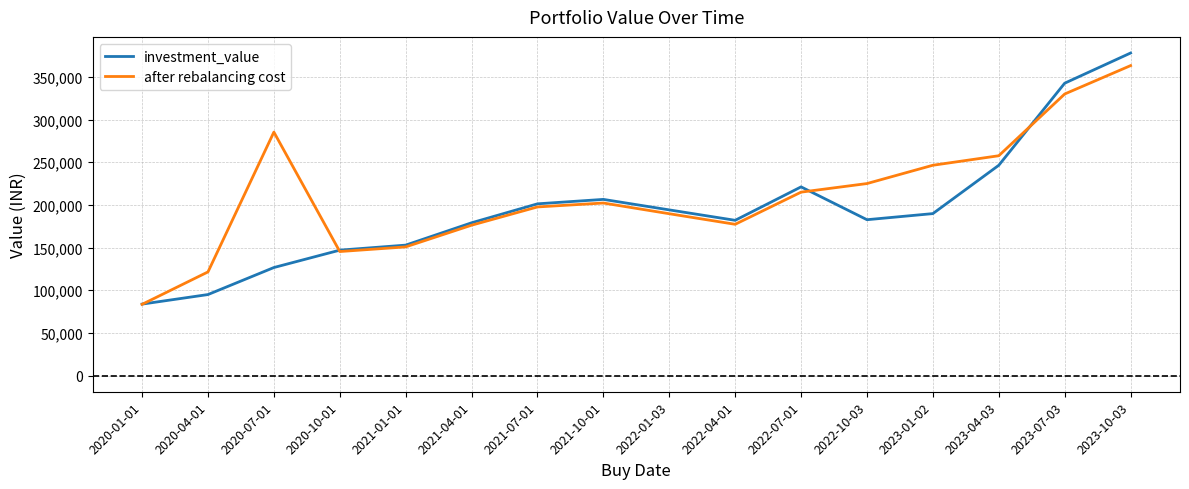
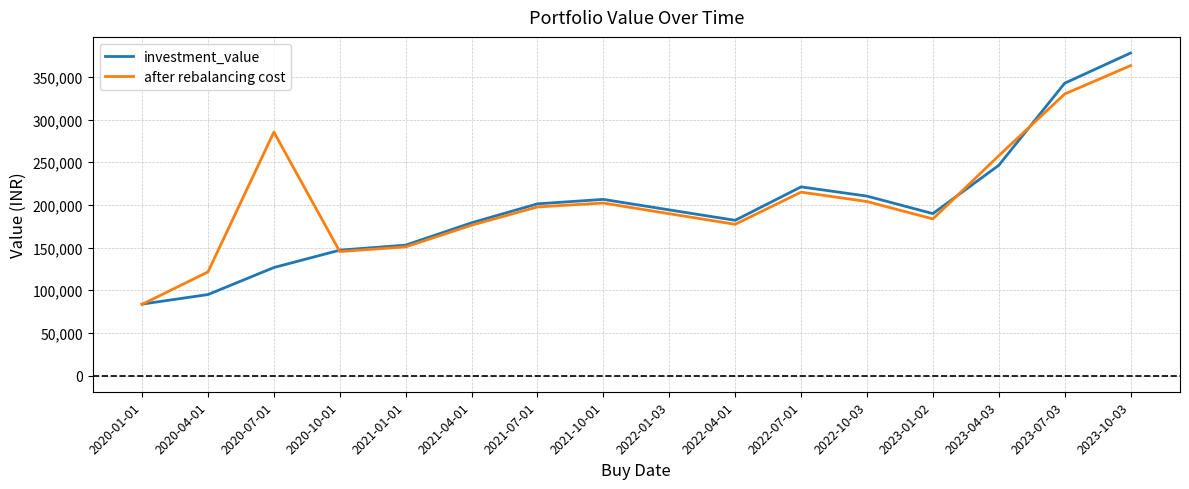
investment_value, 2022-10-03: 180,000 -> 210,000
after rebalancing cost, 2022-10-03: 220,000 -> 200,000
after rebalancing cost, 2023-01-02: 250,000 -> 180,000
